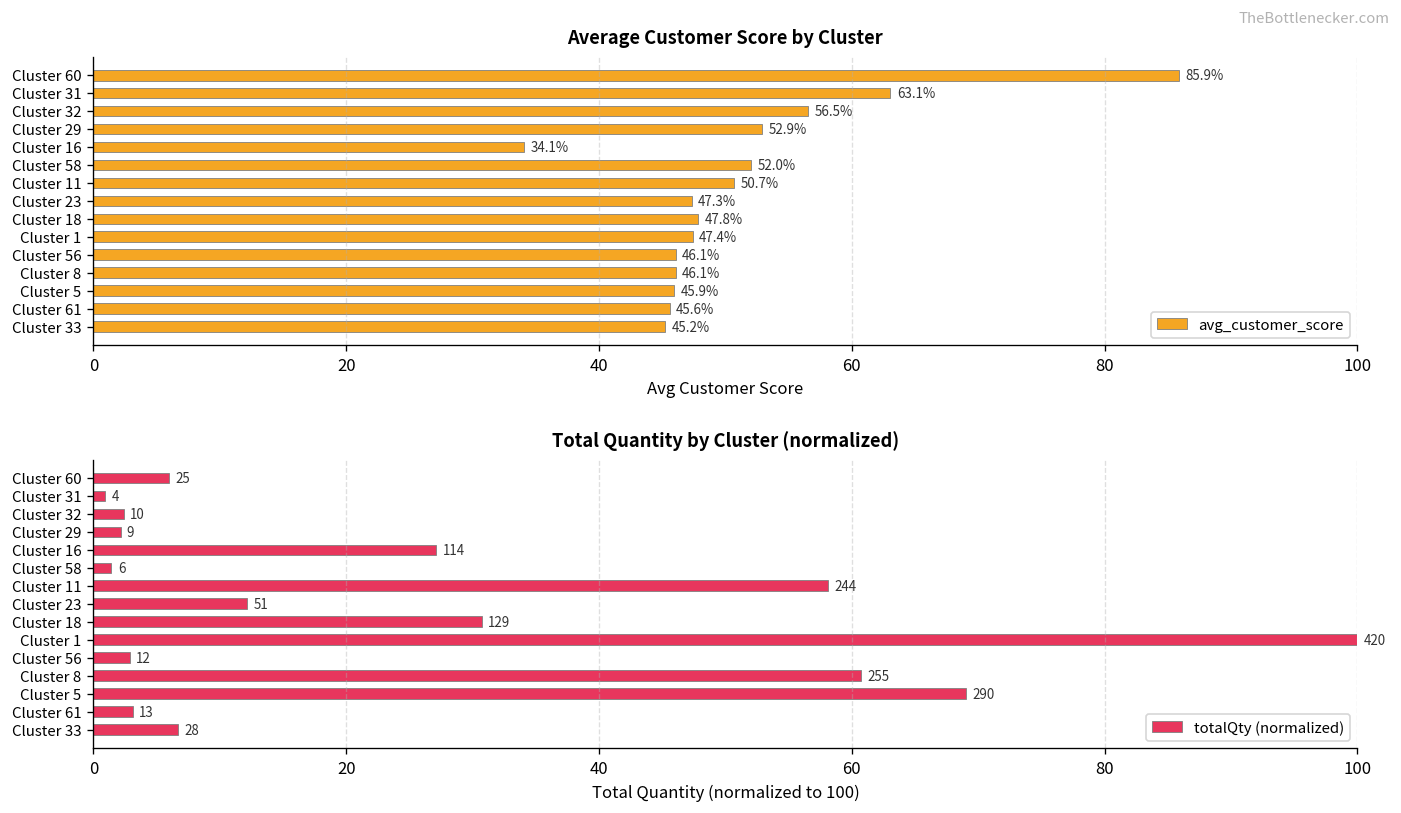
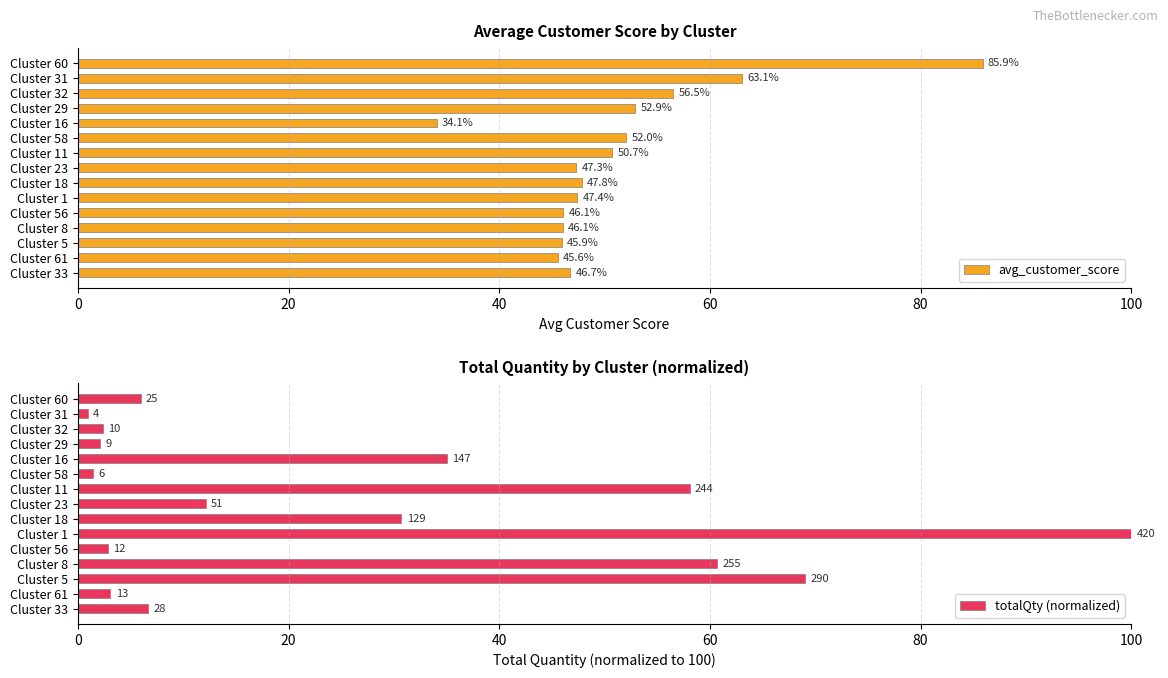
Average Customer Score by Cluster, Cluster 33: 45.2% -> 46.7%
Total Quantity by Cluster (normalized), Cluster 16: 114 -> 147
